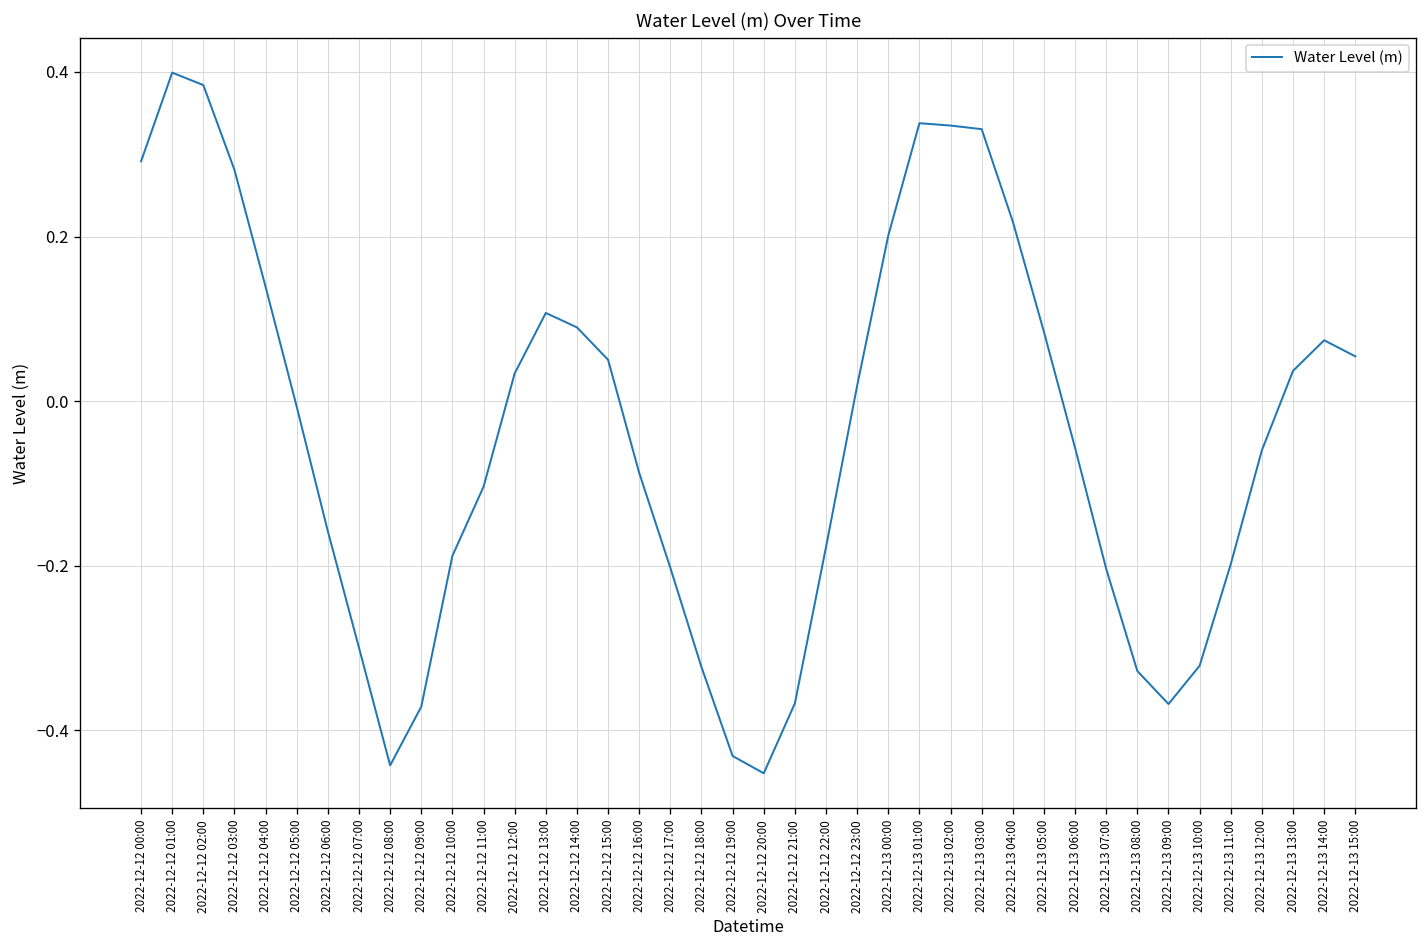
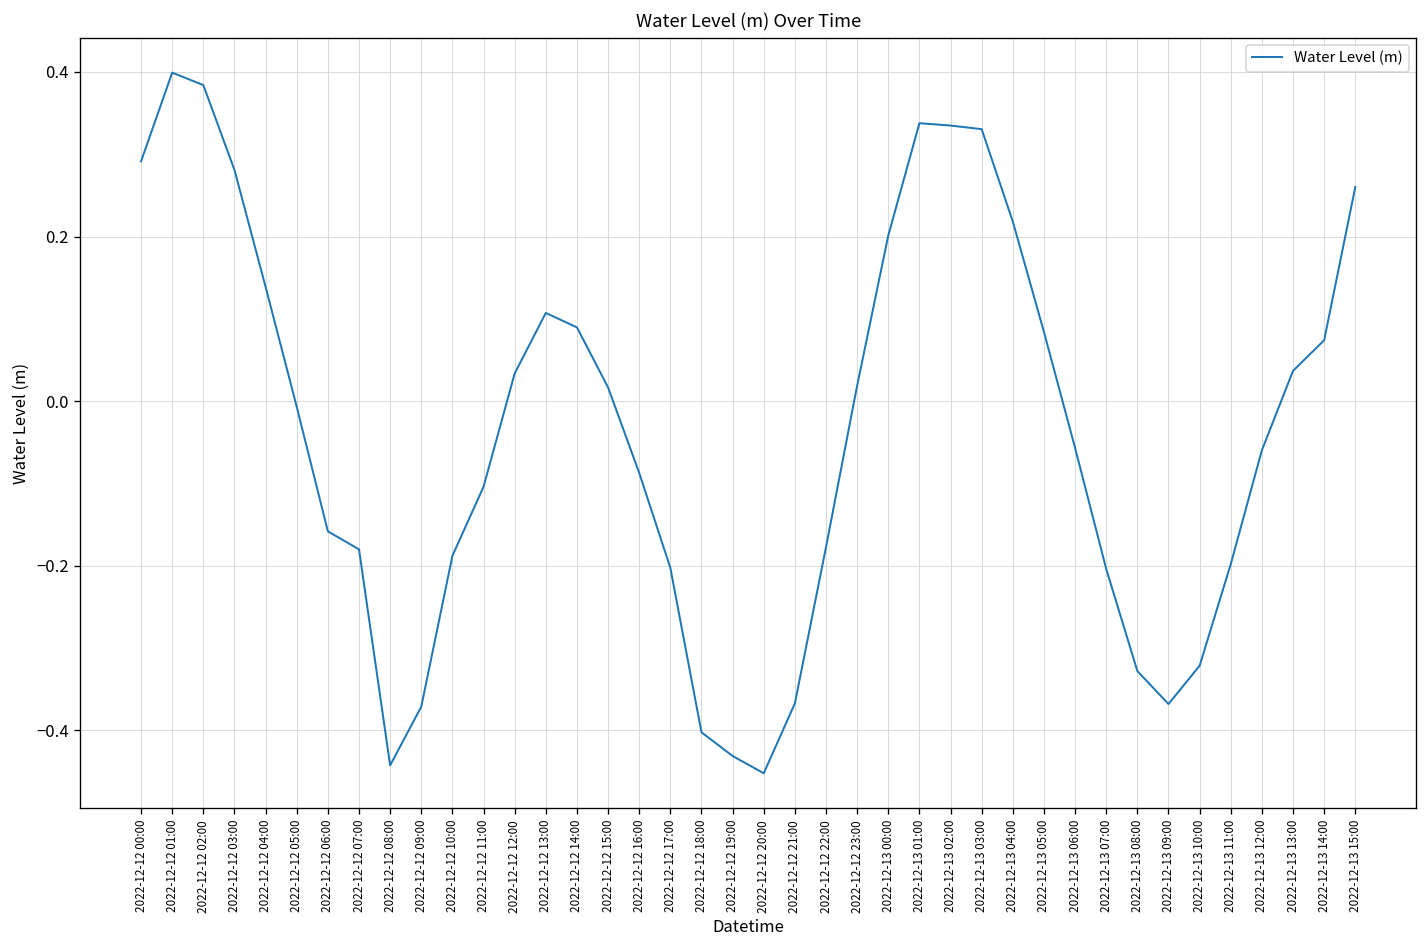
2022-12-12 07:00: -0.30 -> -0.18
2022-12-12 15:00: 0.05 -> 0.02
2022-12-12 18:00: -0.32 -> -0.40
2022-12-13 15:00: 0.05 -> 0.26
